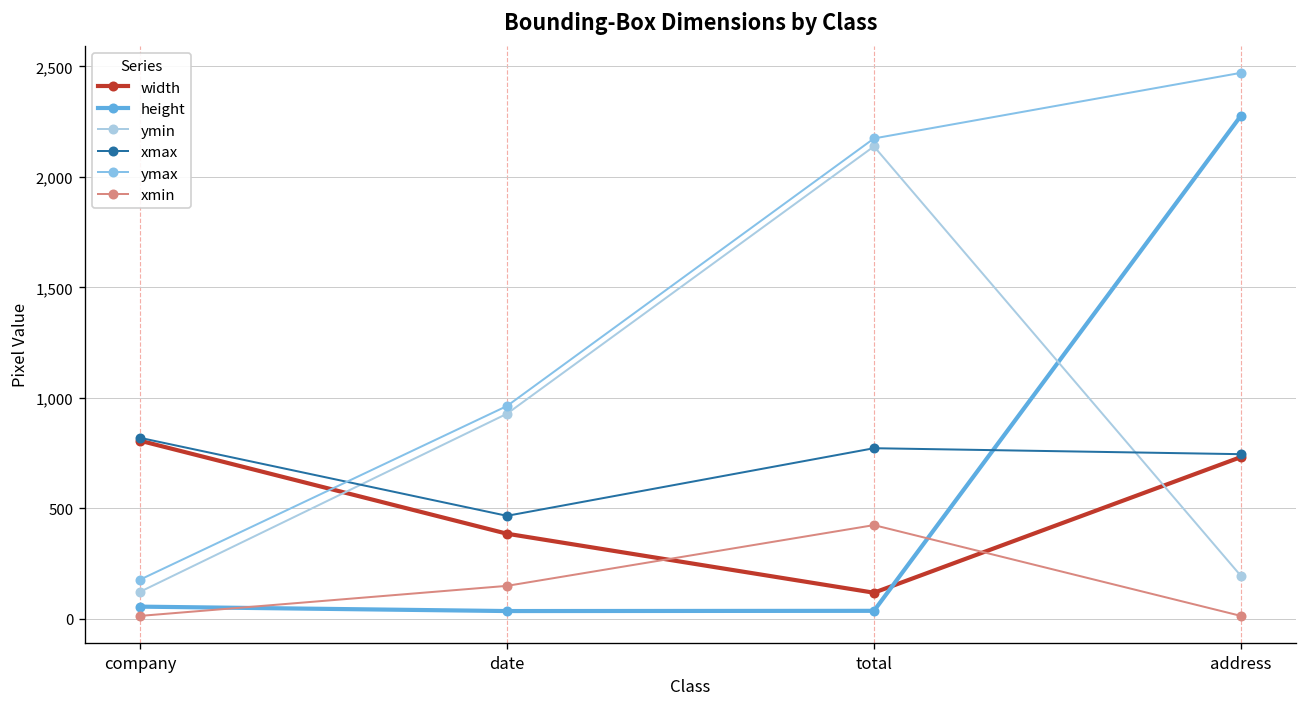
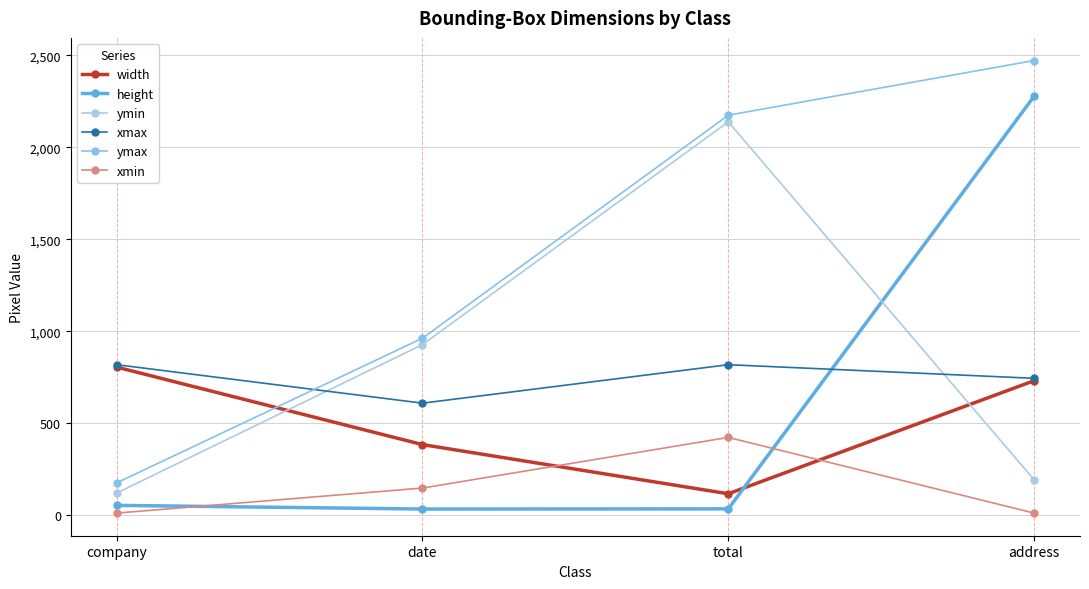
xmax, date: 470 -> 610
xmax, total: 770 -> 820
